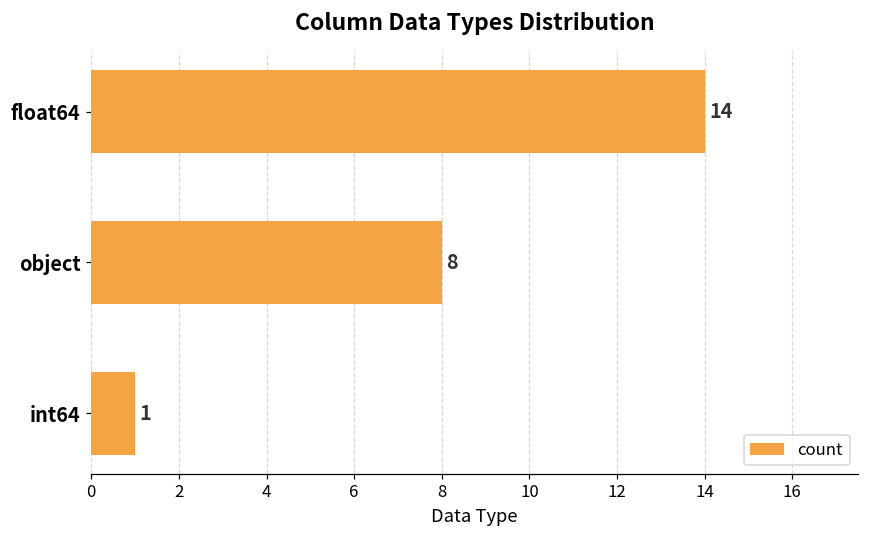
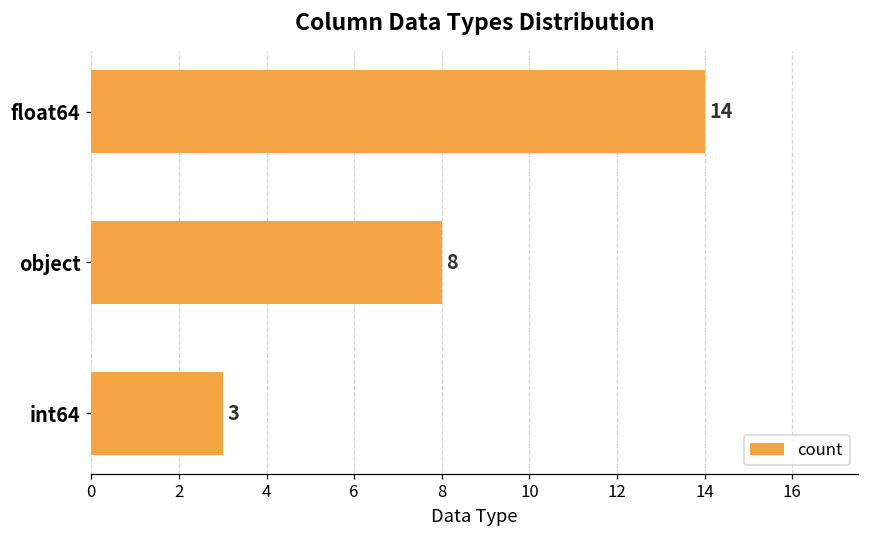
int64: 1 -> 3
